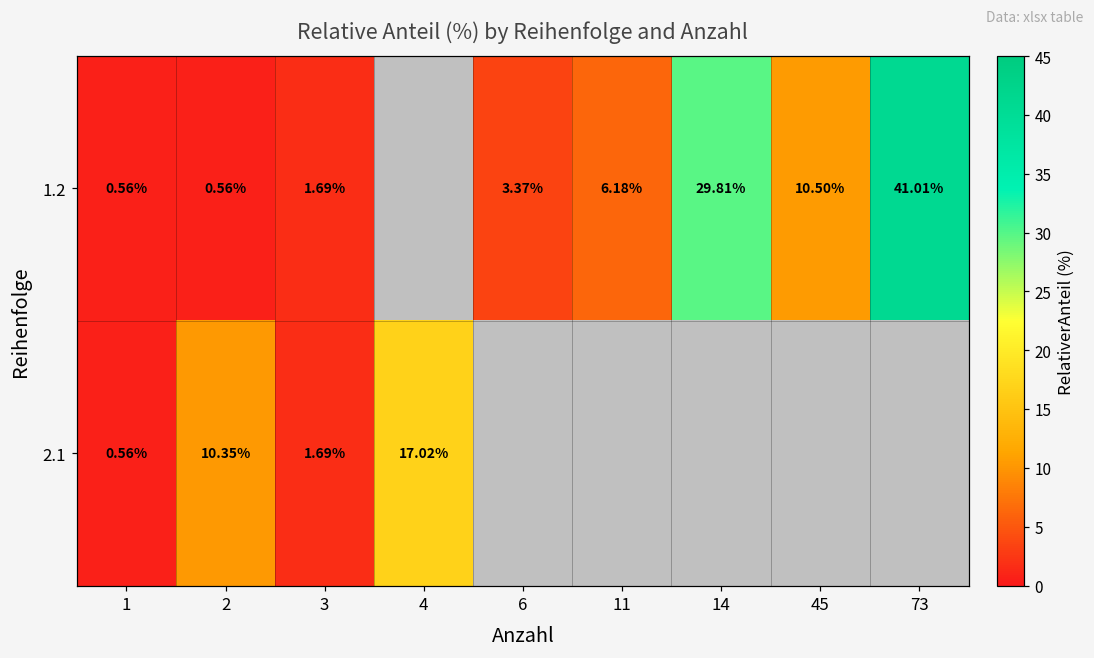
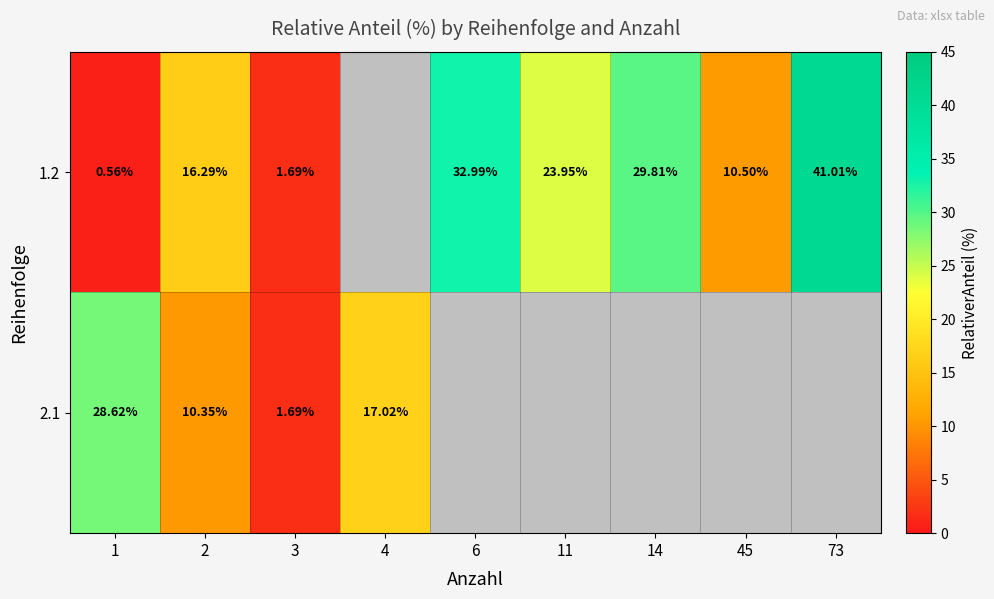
1.2, 2: 0.56% -> 16.29%
1.2, 6: 3.37% -> 32.99%
1.2, 11: 6.18% -> 23.95%
2.1, 1: 0.56% -> 28.62%
